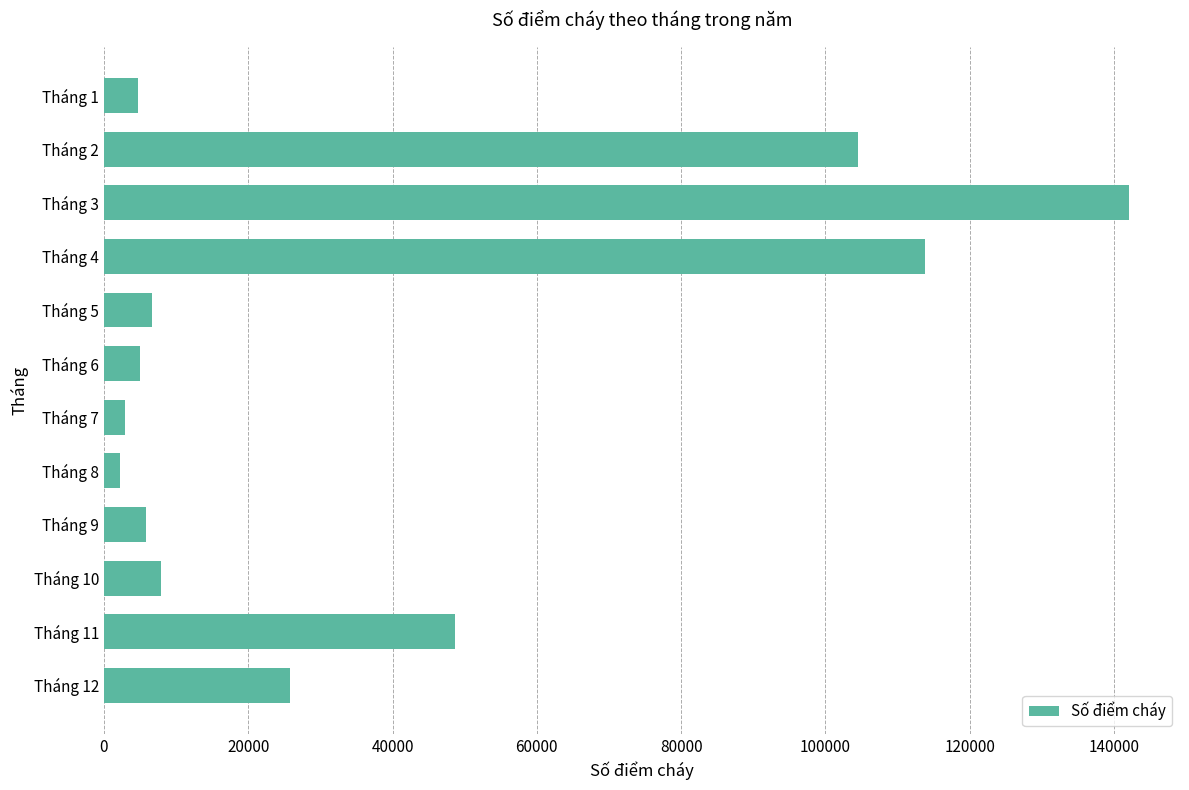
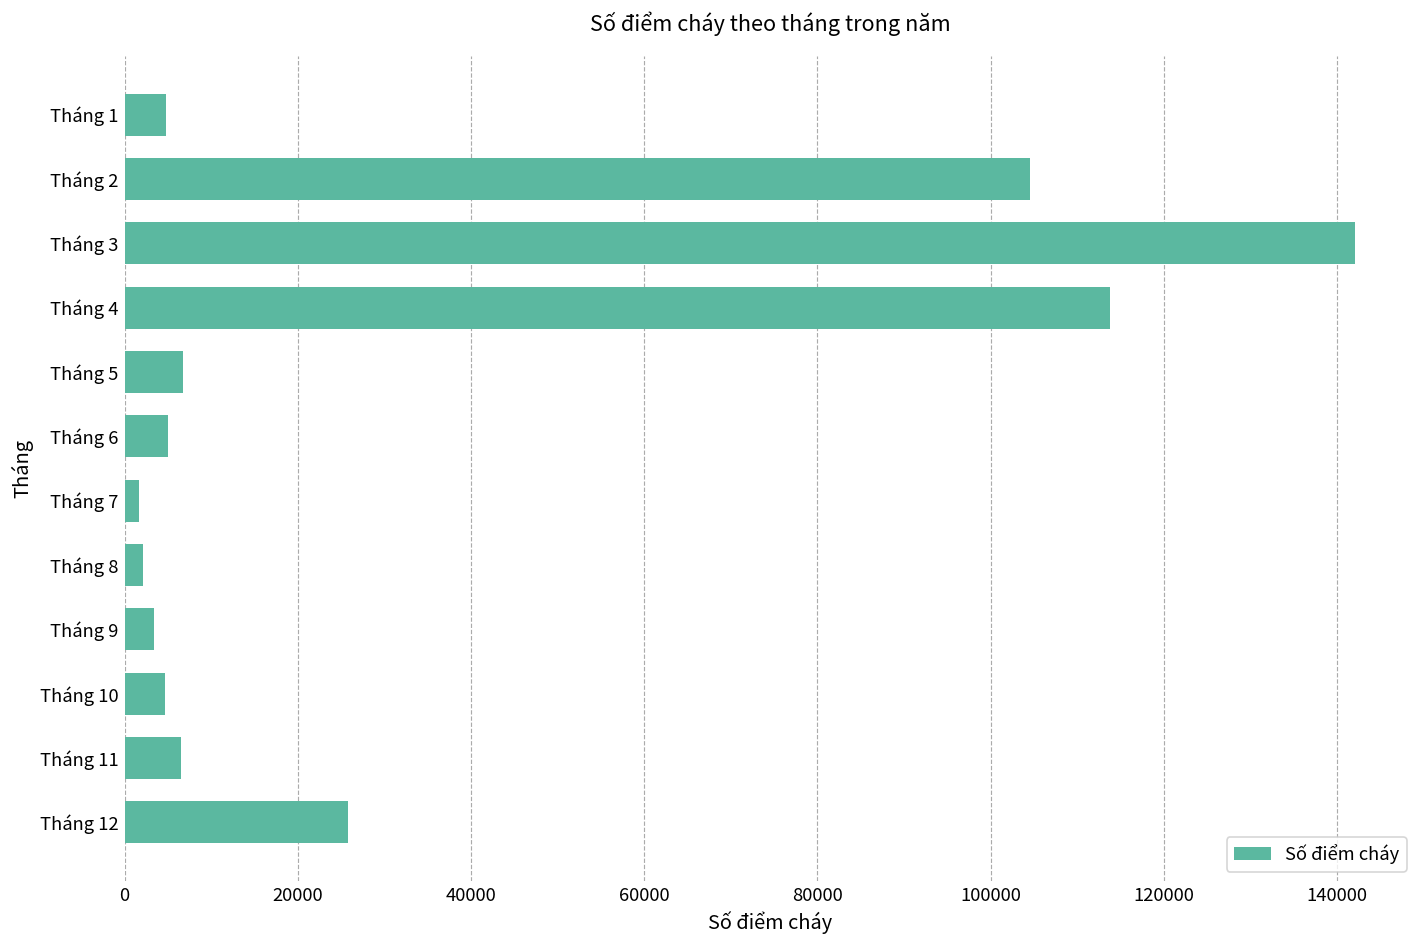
Tháng 7: 3000 -> 2000
Tháng 9: 6000 -> 3000
Tháng 10: 8000 -> 5000
Tháng 11: 49000 -> 6000
